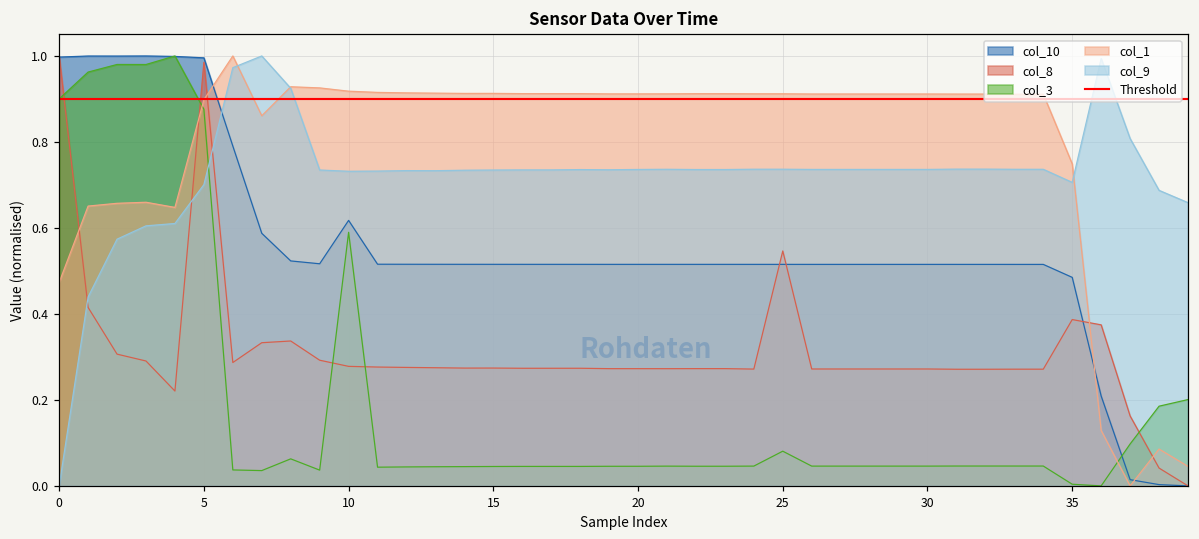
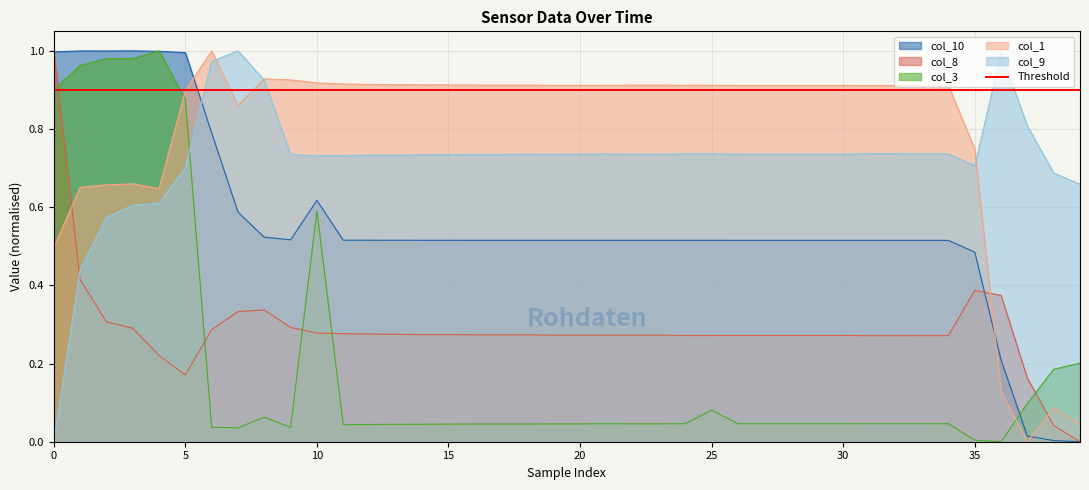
col_1, 0: 0.47 -> 0.50
col_8, 5: 0.99 -> 0.17
col_8, 25: 0.55 -> 0.27
